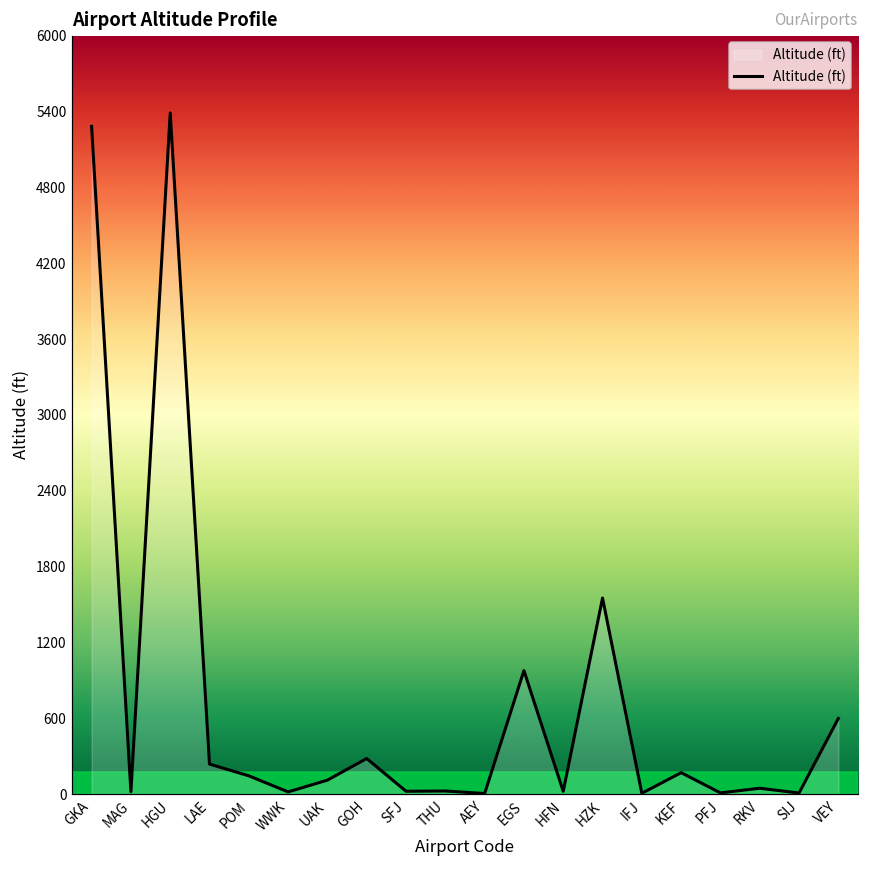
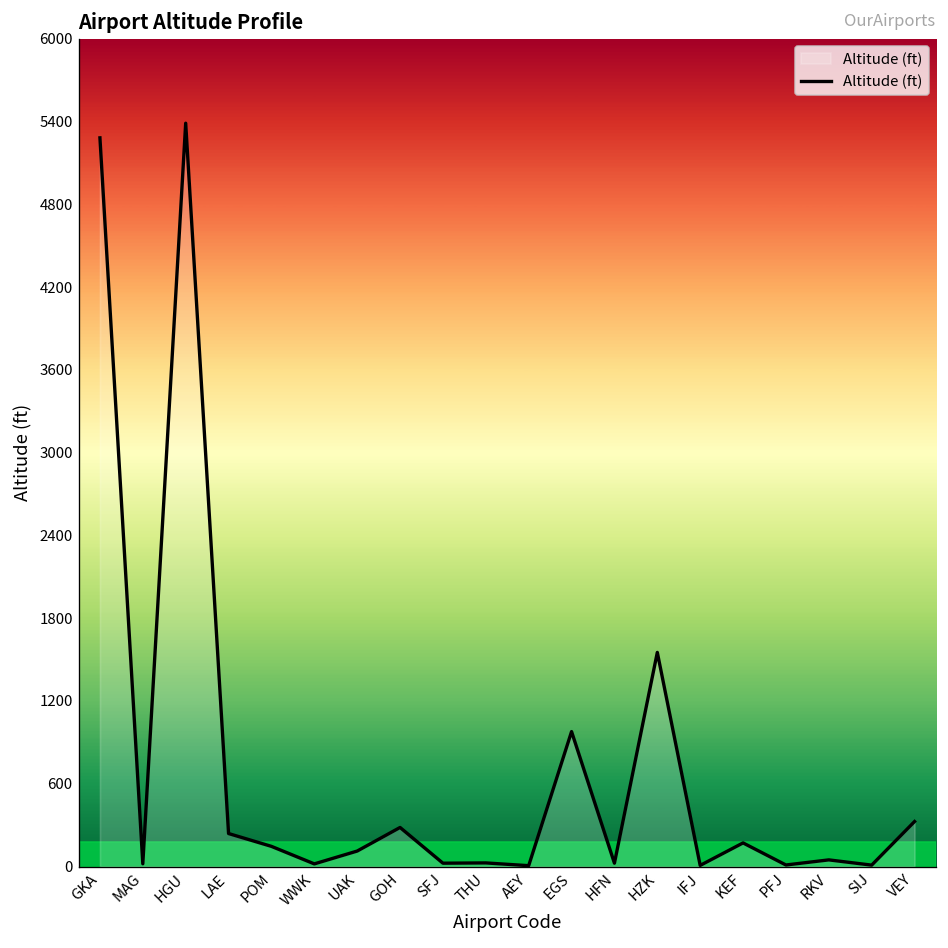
VEY: 600 -> 330
